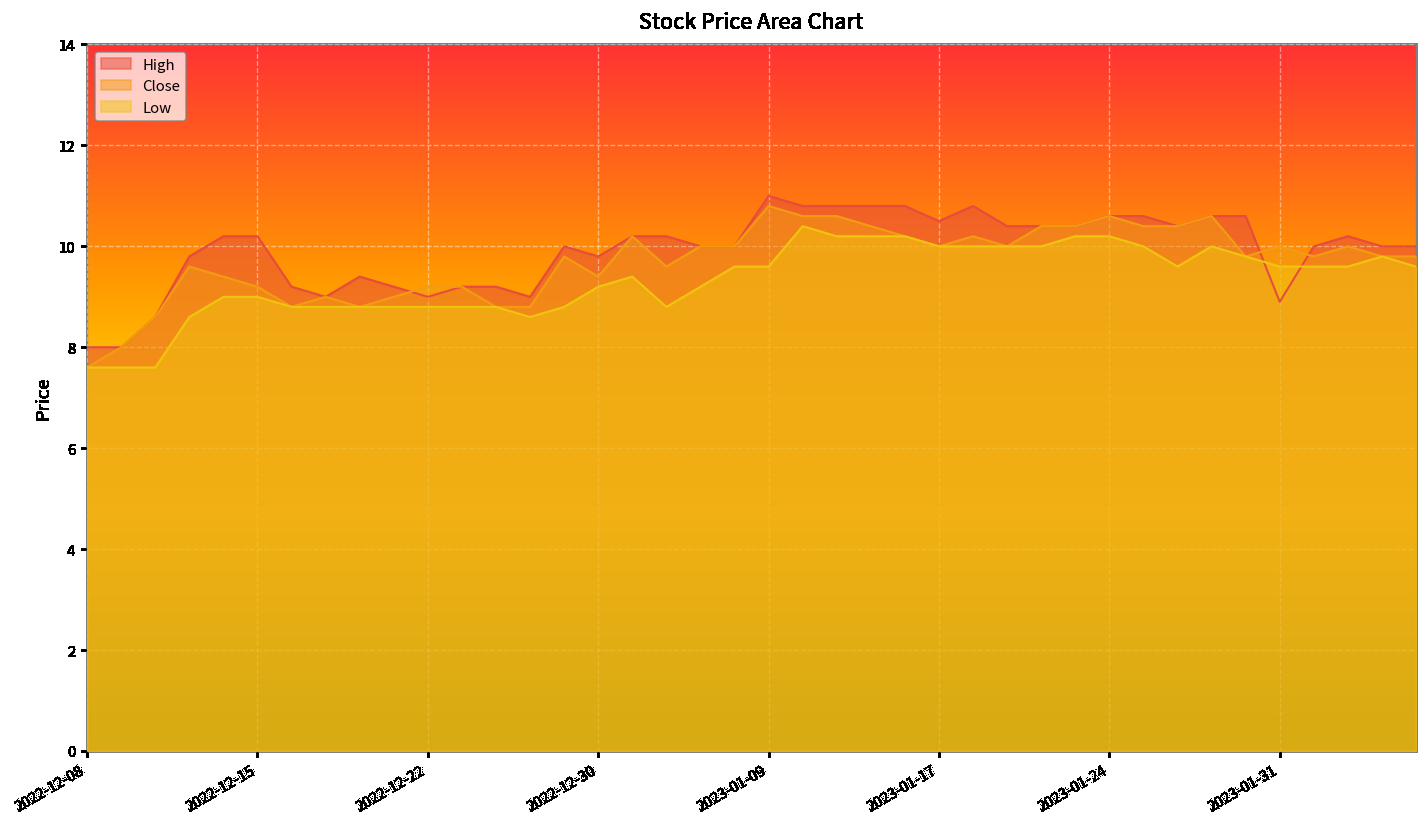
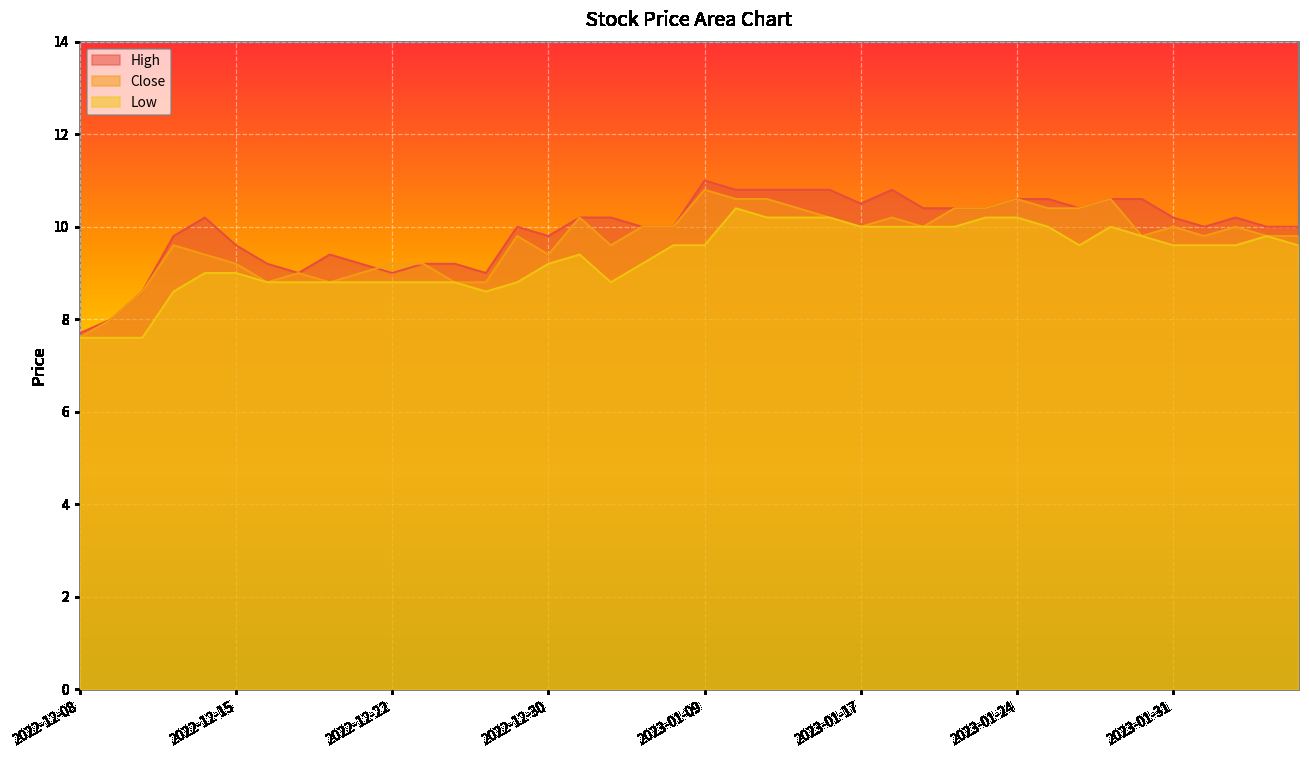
High, 2022-12-08: 8.0 -> 7.7
High, 2022-12-15: 10.2 -> 9.6
High, 2023-01-31: 8.9 -> 10.2
